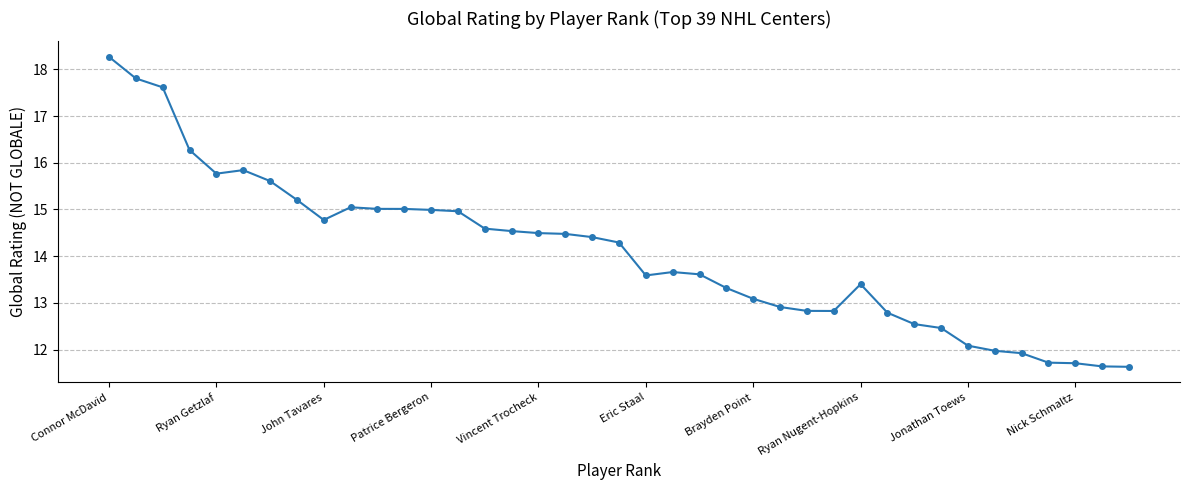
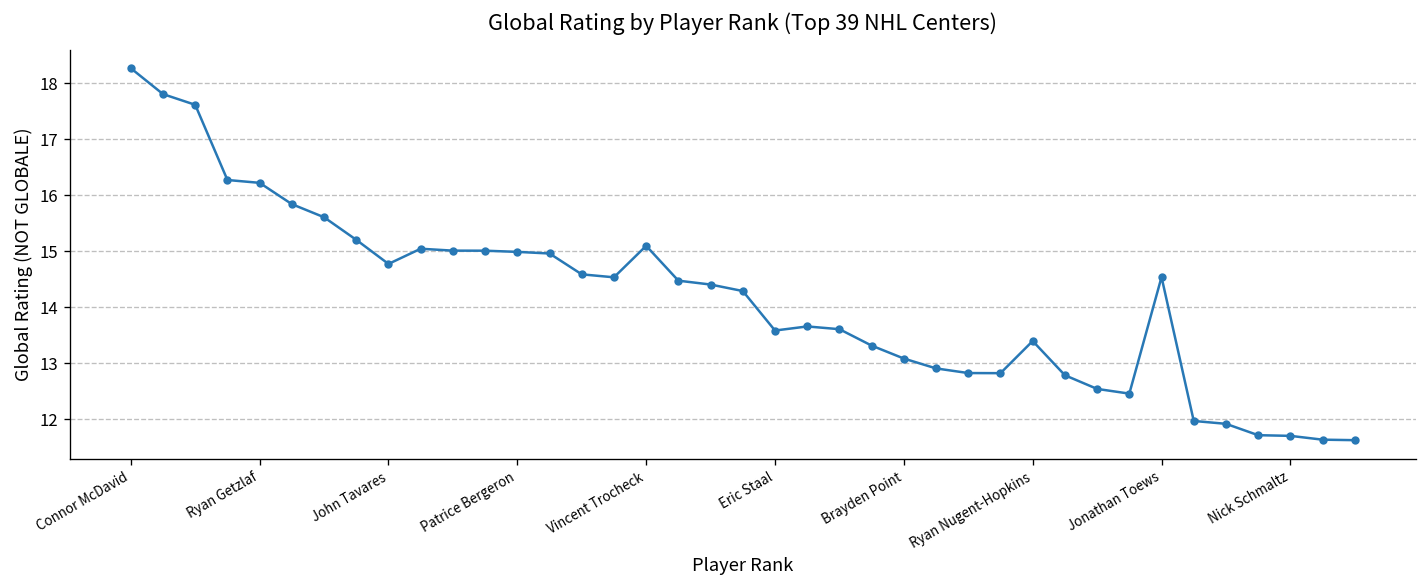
Ryan Getzlaf: 15.8 -> 16.2
Vincent Trocheck: 14.5 -> 15.1
Jonathan Toews: 12.1 -> 14.5
